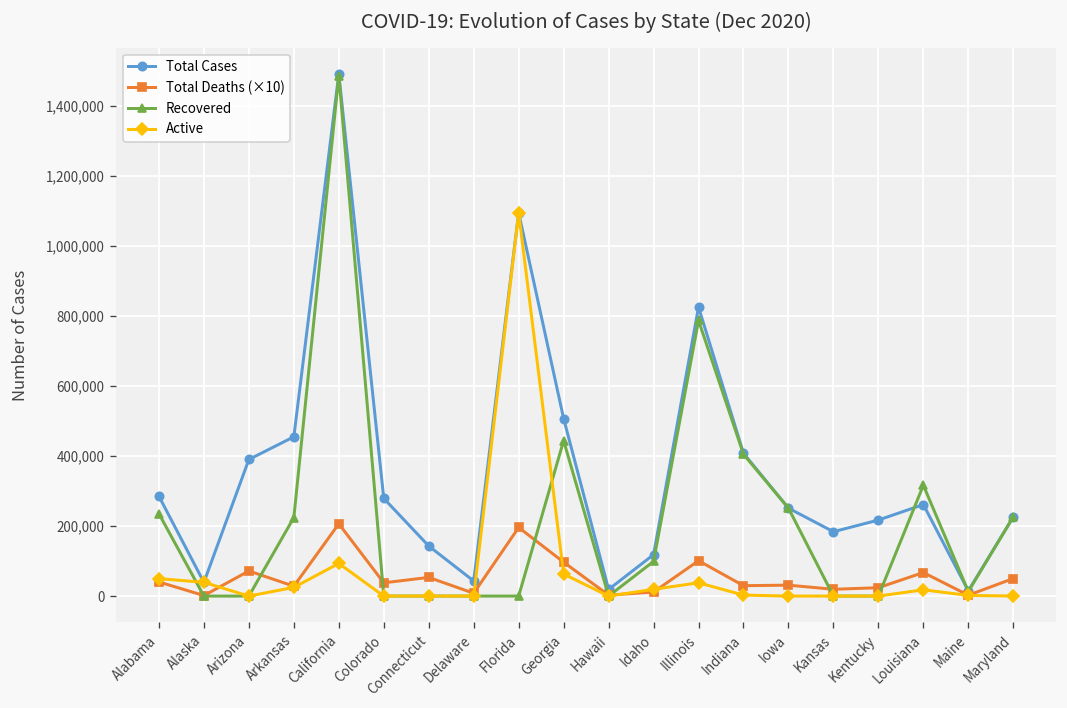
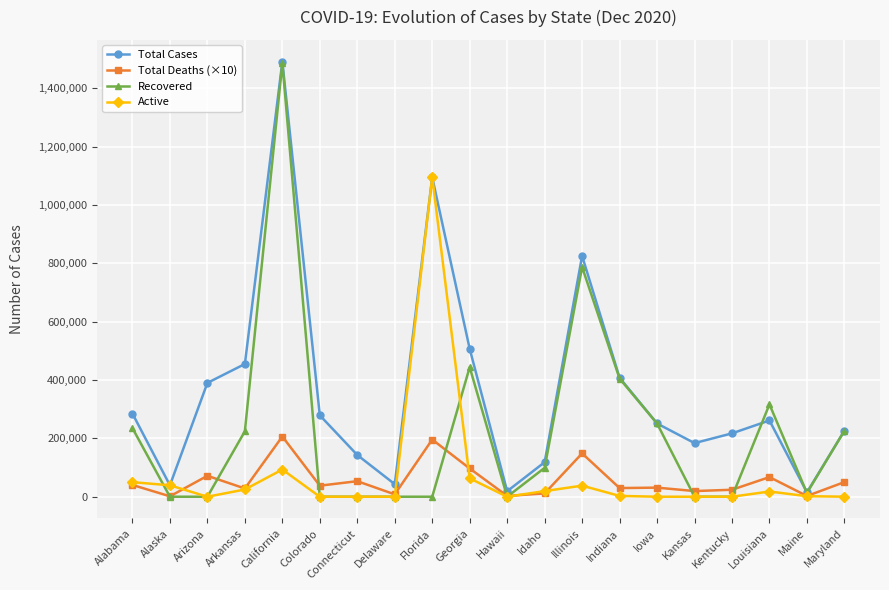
Total Deaths (×10), Illinois: 100,000 -> 150,000
